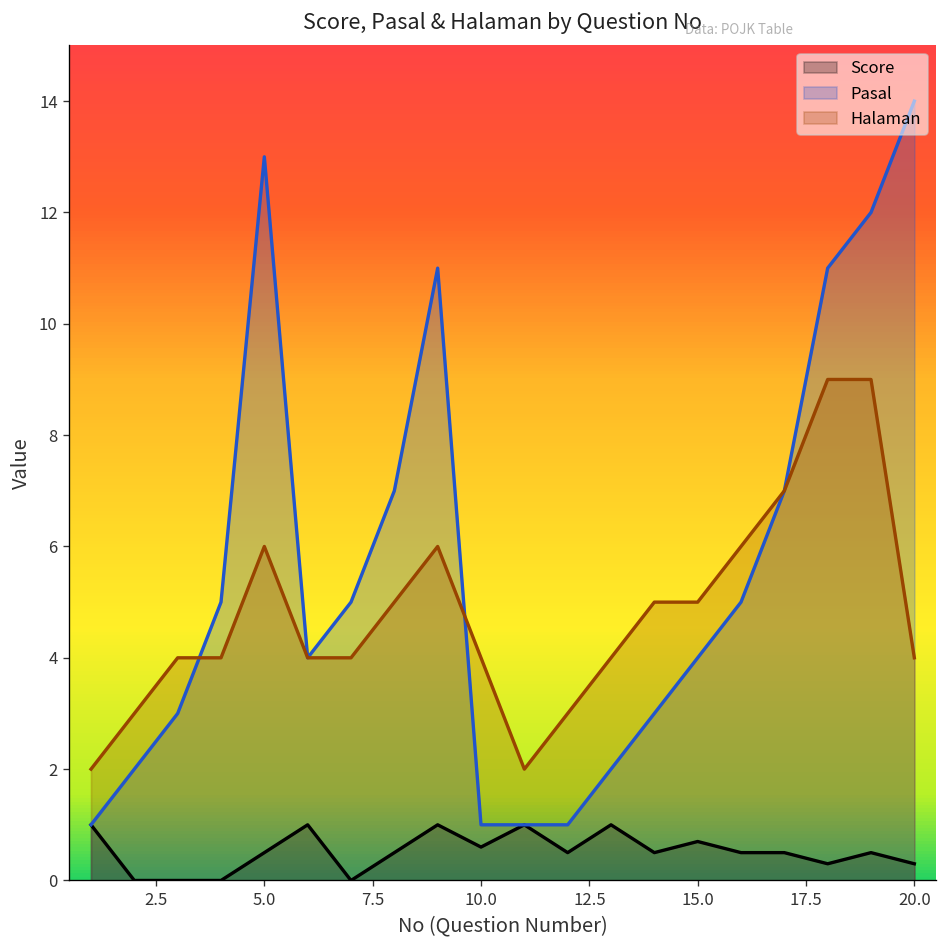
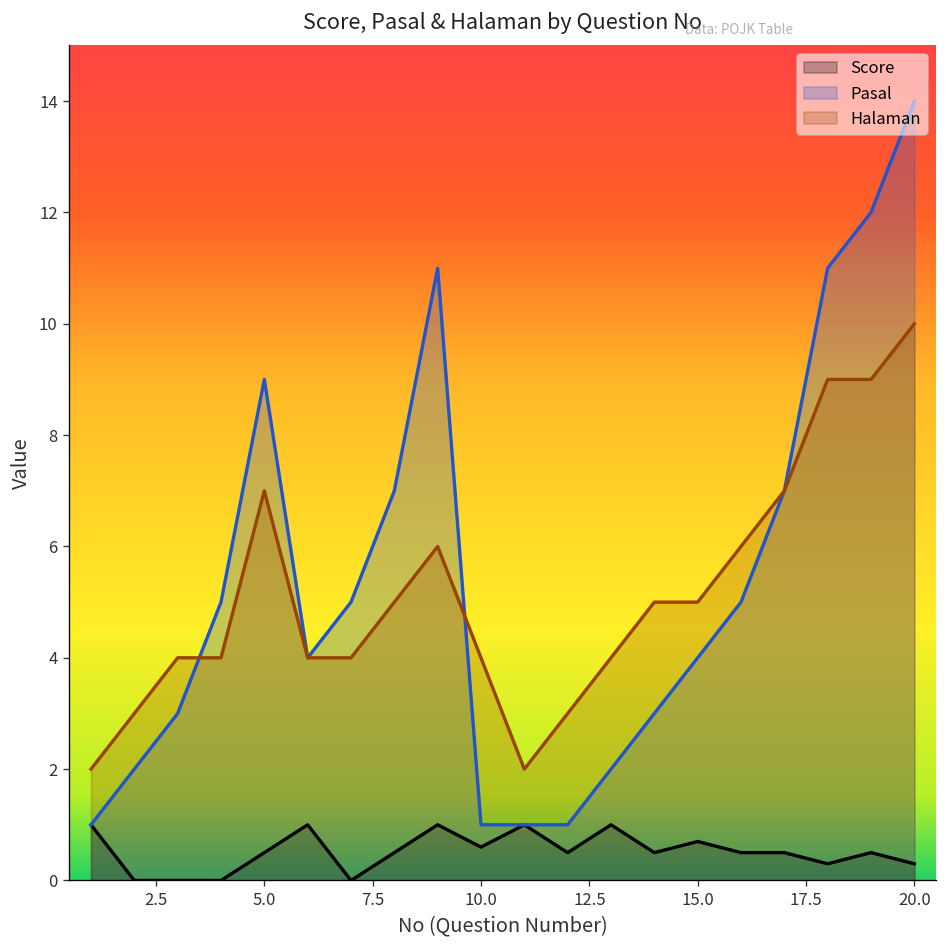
Pasal, 5.0: 13 -> 9
Halaman, 5.0: 6 -> 7
Halaman, 20.0: 4 -> 10
